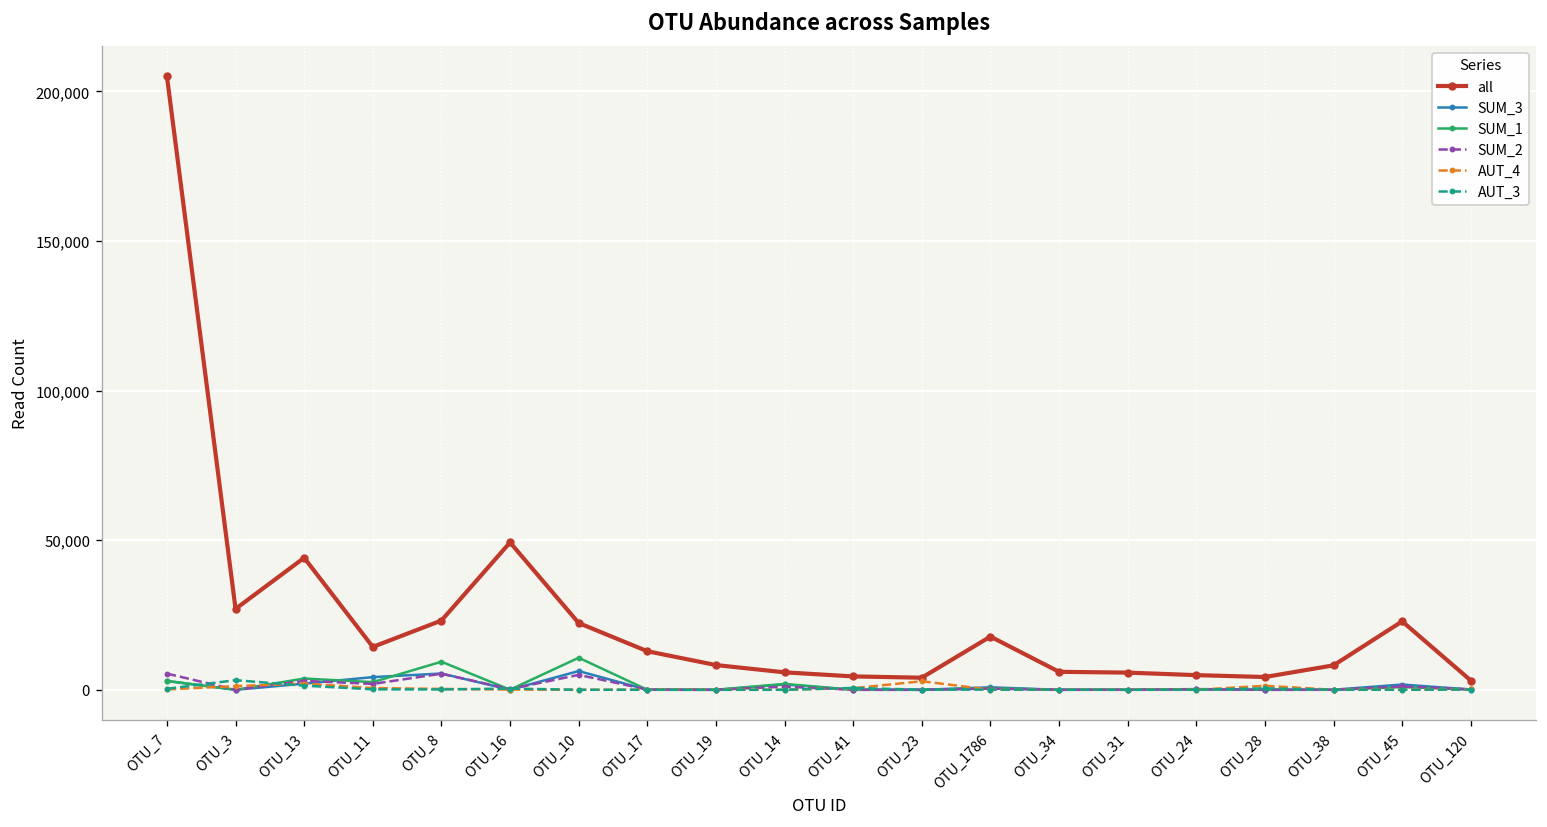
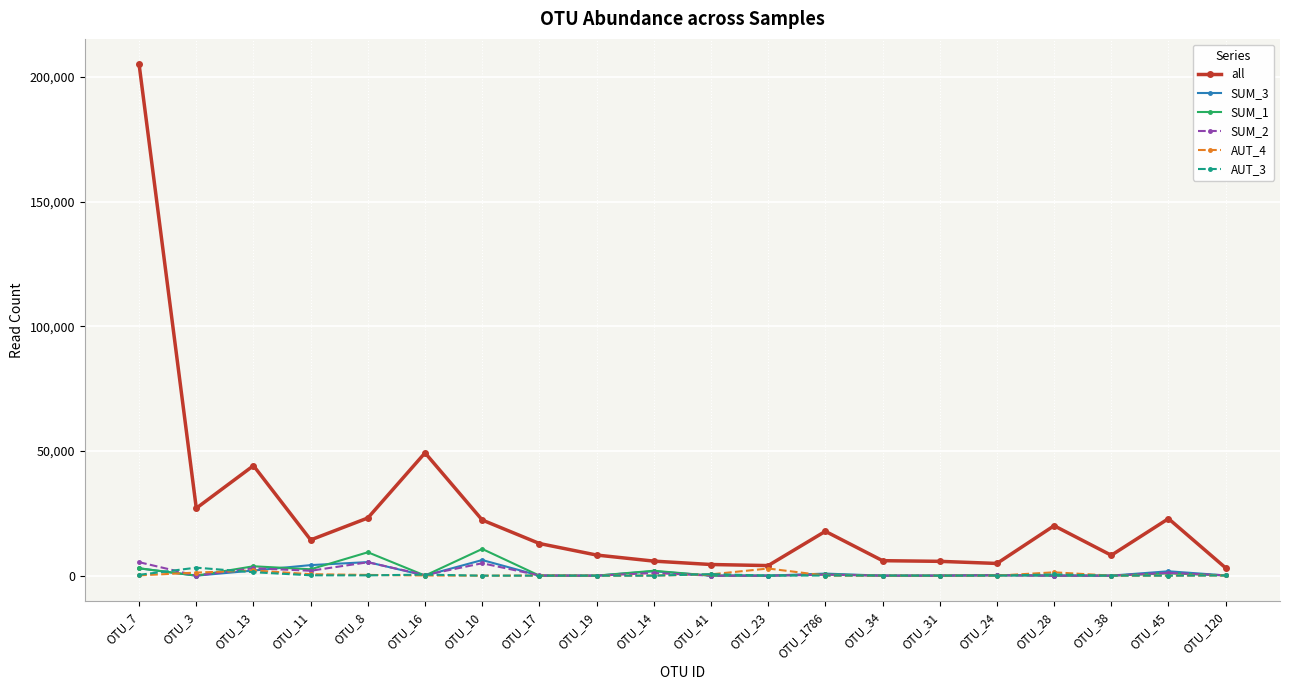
all, OTU_28: 4,000 -> 20,000
